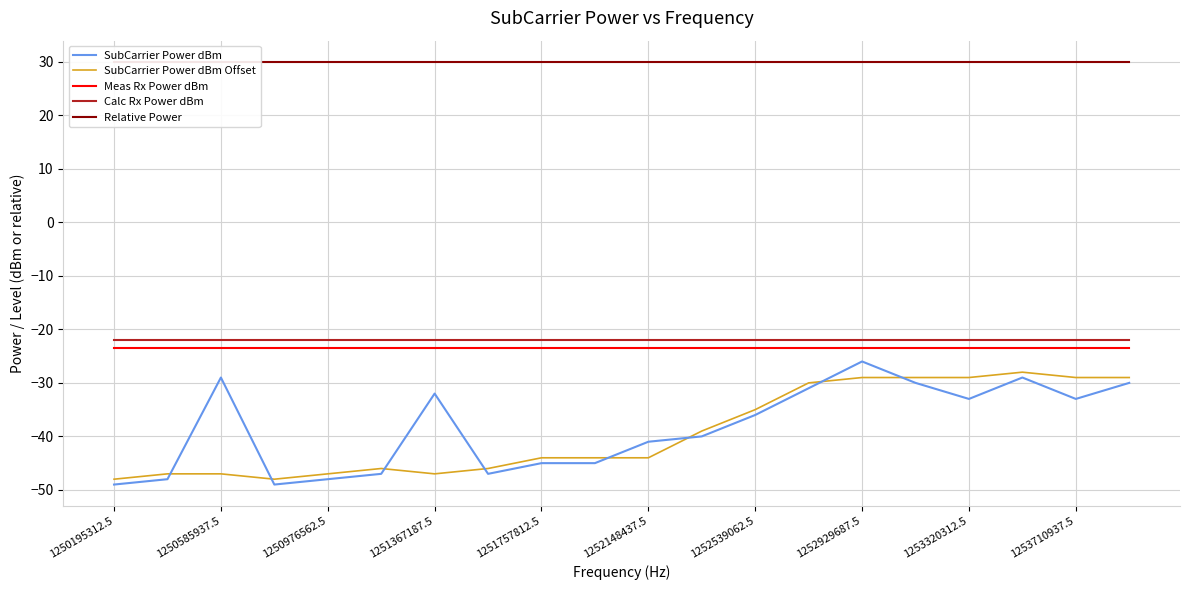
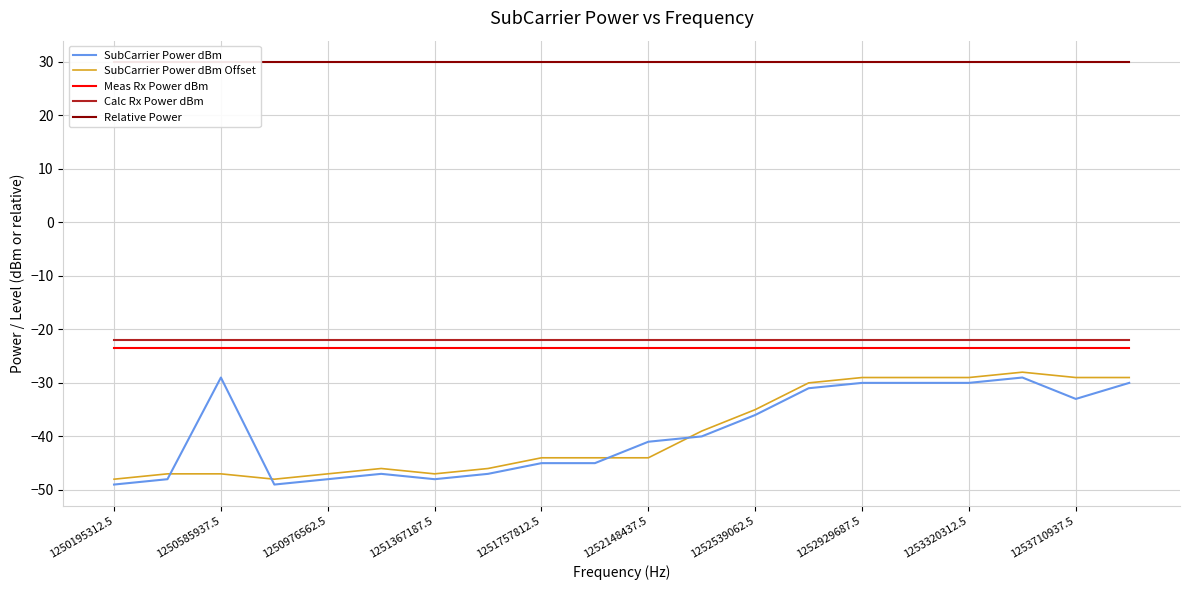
SubCarrier Power dBm, 1251367187.5: -32 -> -48
SubCarrier Power dBm, 1252929687.5: -26 -> -30
SubCarrier Power dBm, 1253320312.5: -33 -> -30
